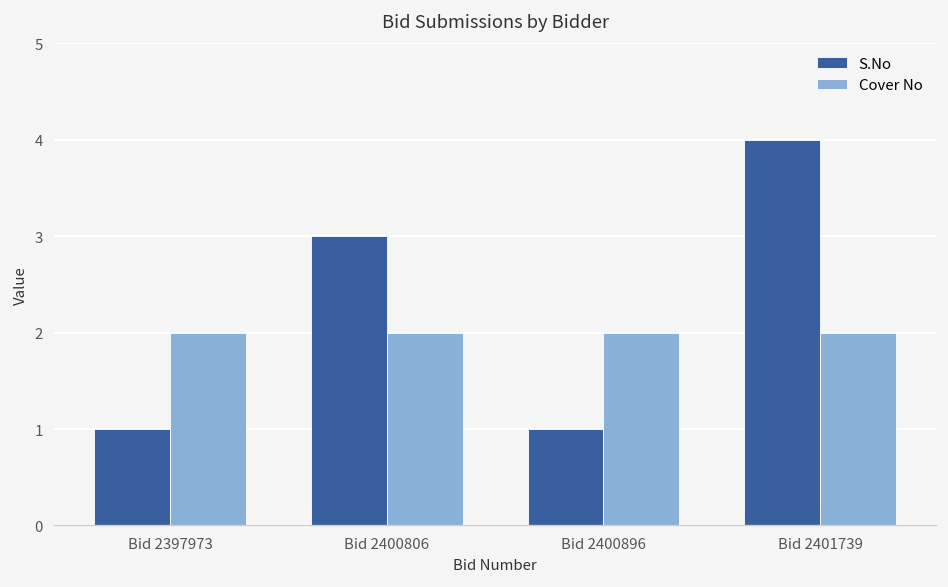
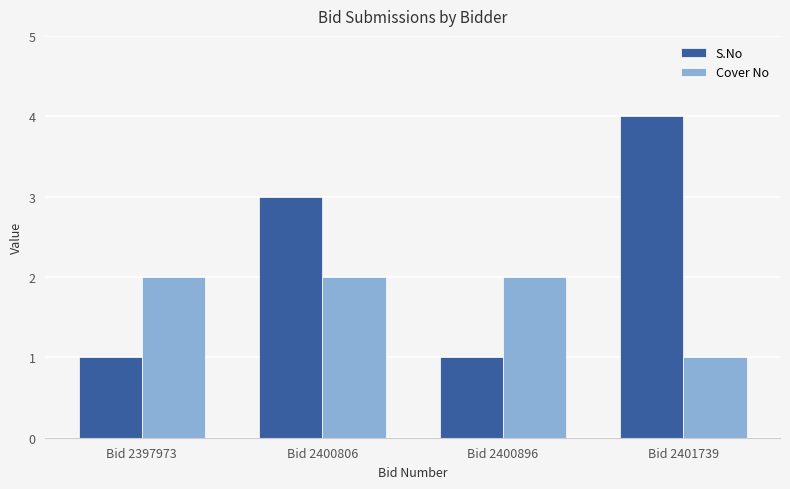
Cover No, Bid 2401739: 2 -> 1
